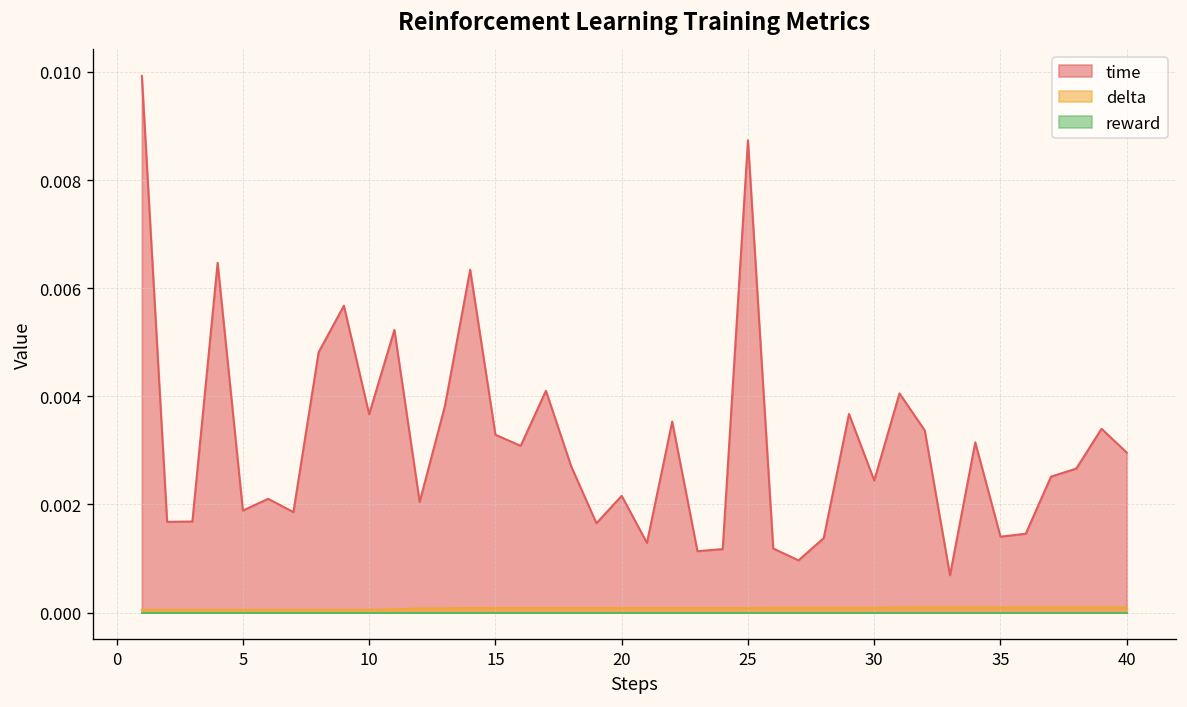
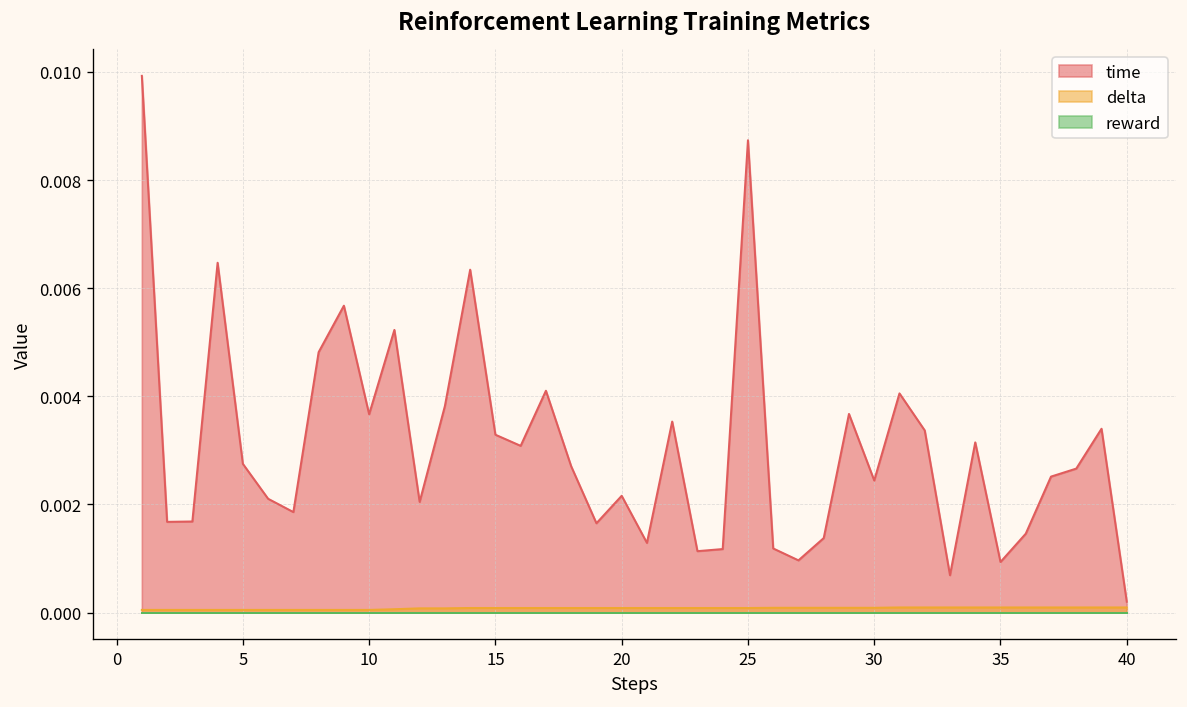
time, 5: 0.0019 -> 0.0028
time, 35: 0.0014 -> 0.0009
time, 40: 0.0030 -> 0.0002
